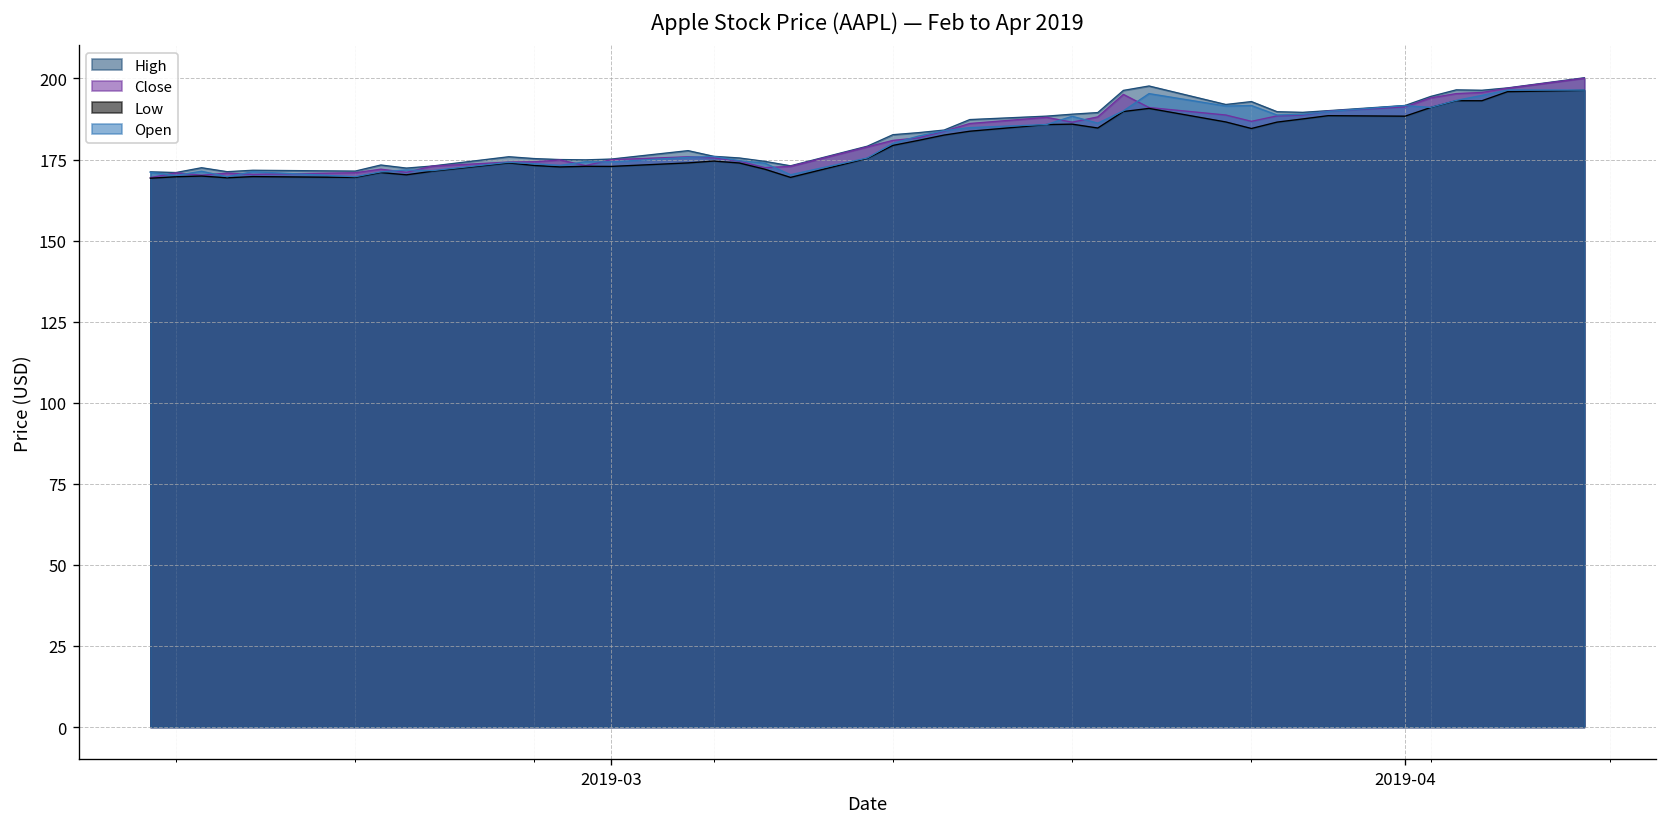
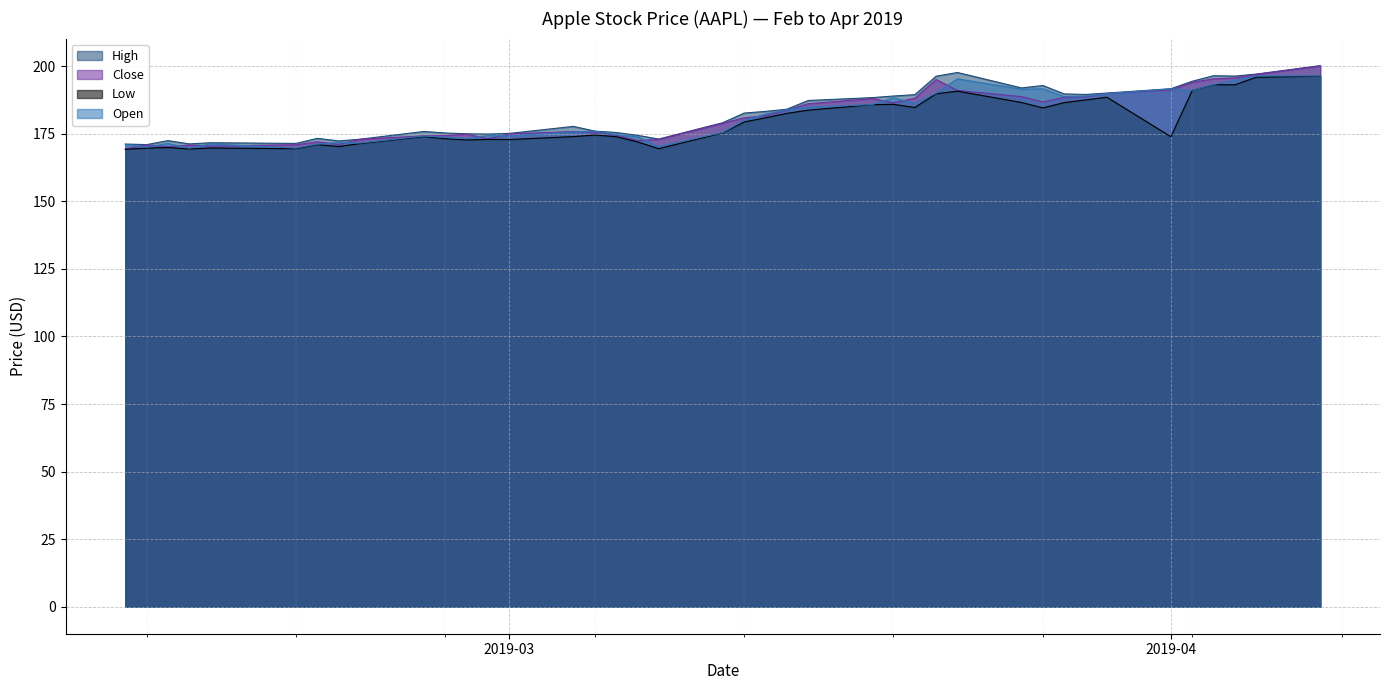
Low, 2019-04: 188 -> 174
